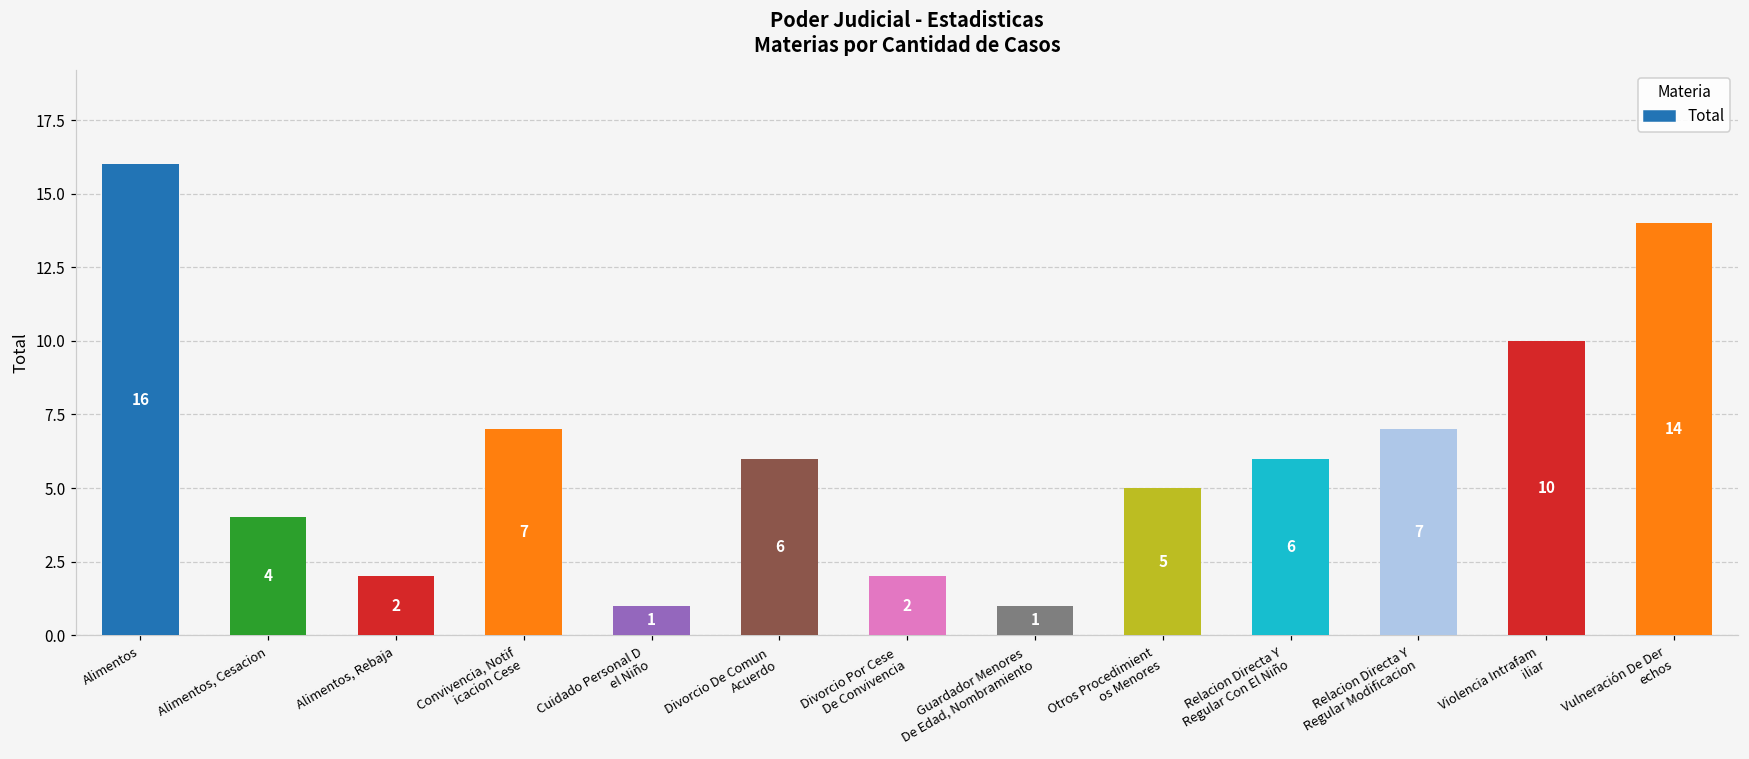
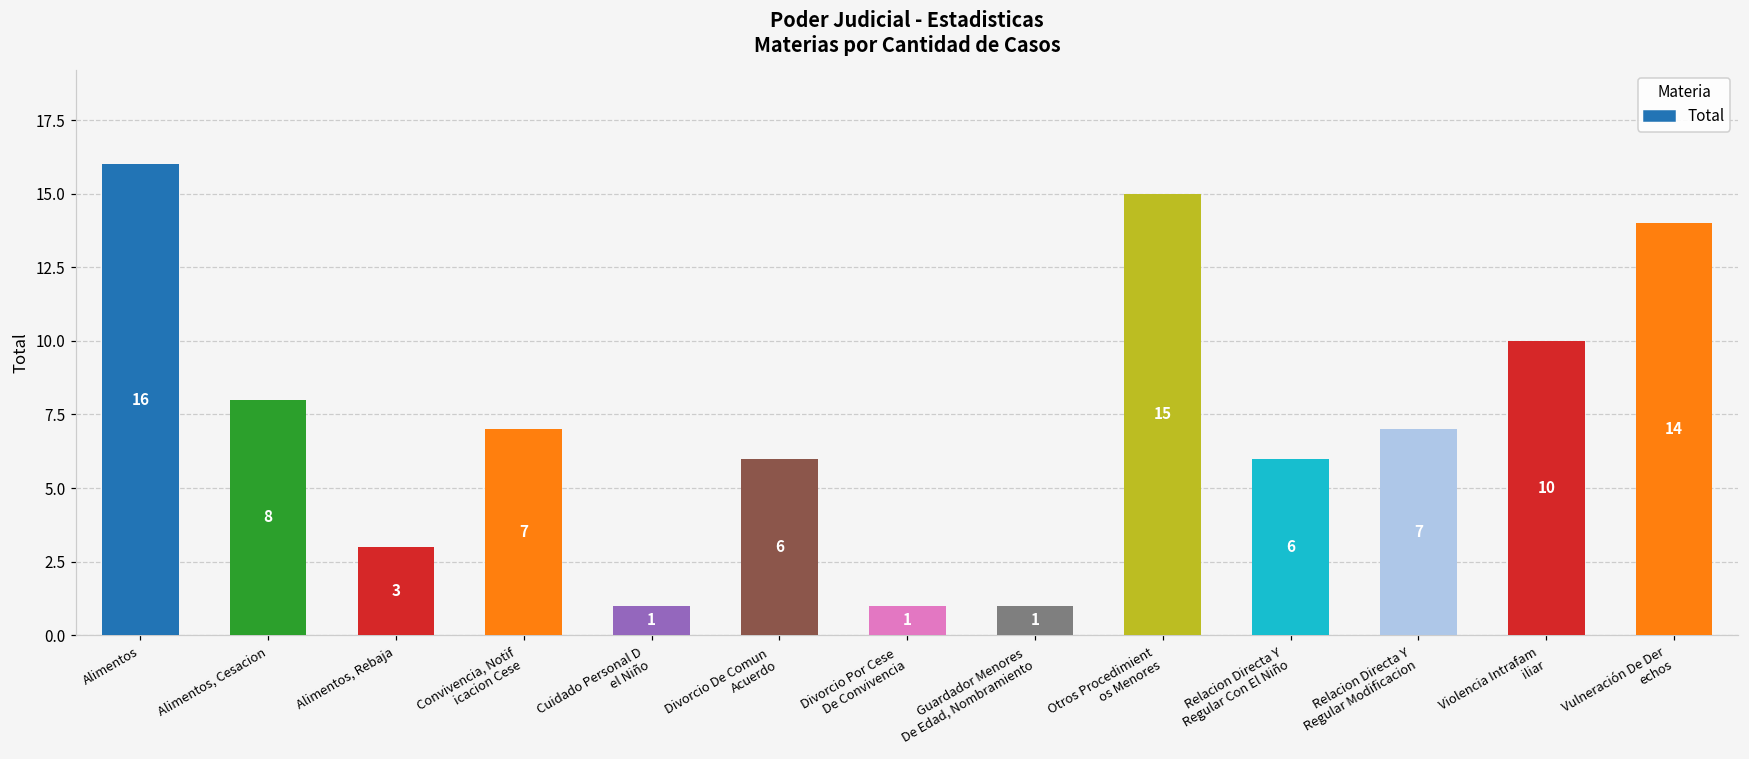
Alimentos, Cesacion: 4 -> 8
Alimentos, Rebaja: 2 -> 3
Divorcio Por Cese De Convivencia: 2 -> 1
Otros Procedimient os Menores: 5 -> 15
